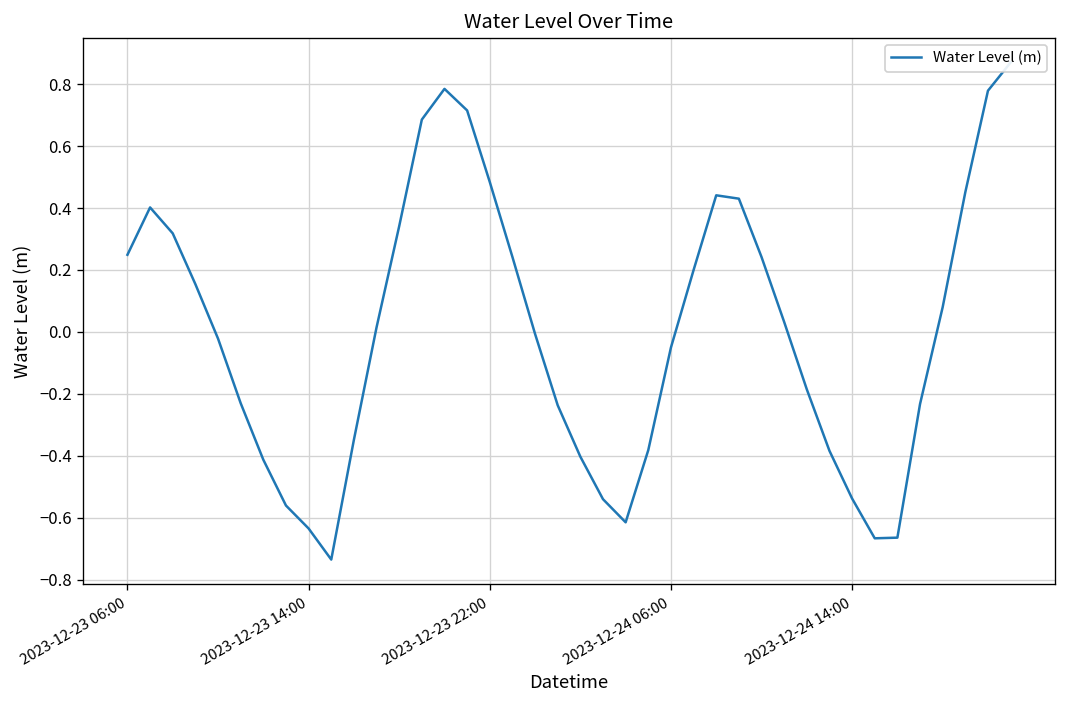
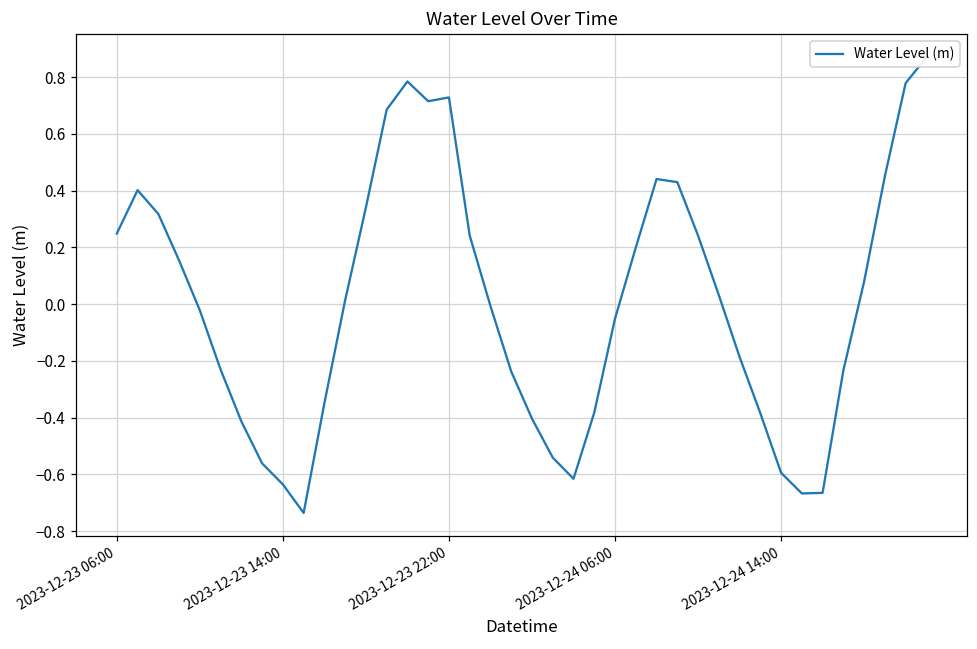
2023-12-23 22:00: 0.48 -> 0.73
2023-12-24 14:00: -0.54 -> -0.59
